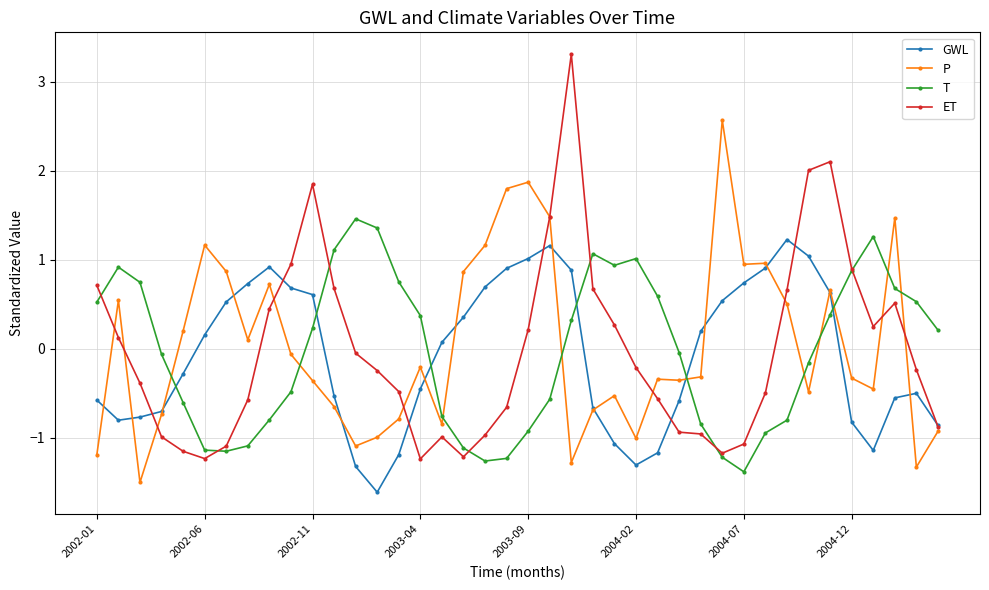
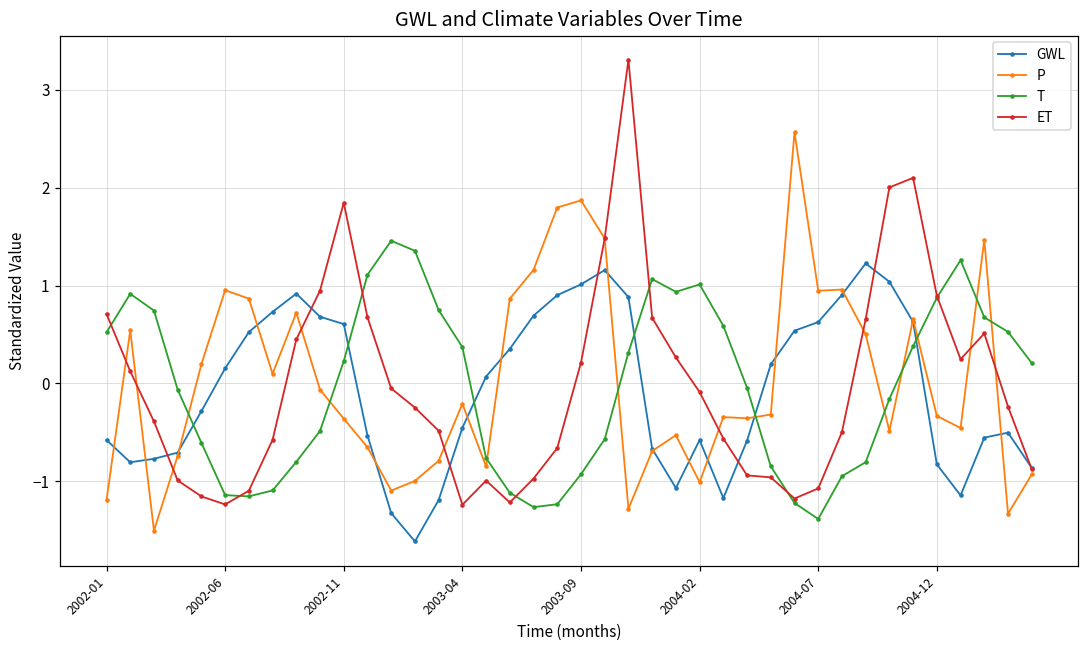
P, 2002-06: 1.2 -> 1.0
GWL, 2004-02: -1.3 -> -0.6
ET, 2004-02: -0.2 -> -0.1
GWL, 2004-07: 0.7 -> 0.6
